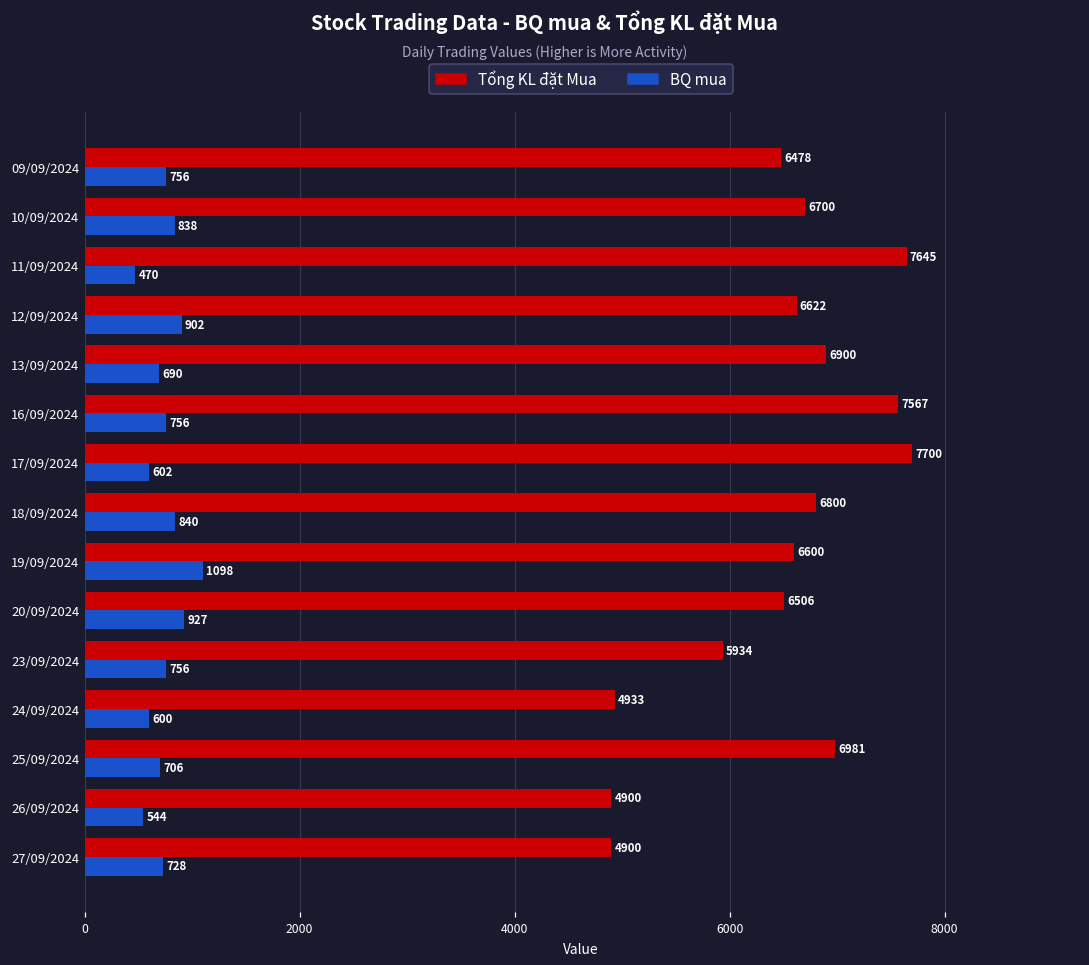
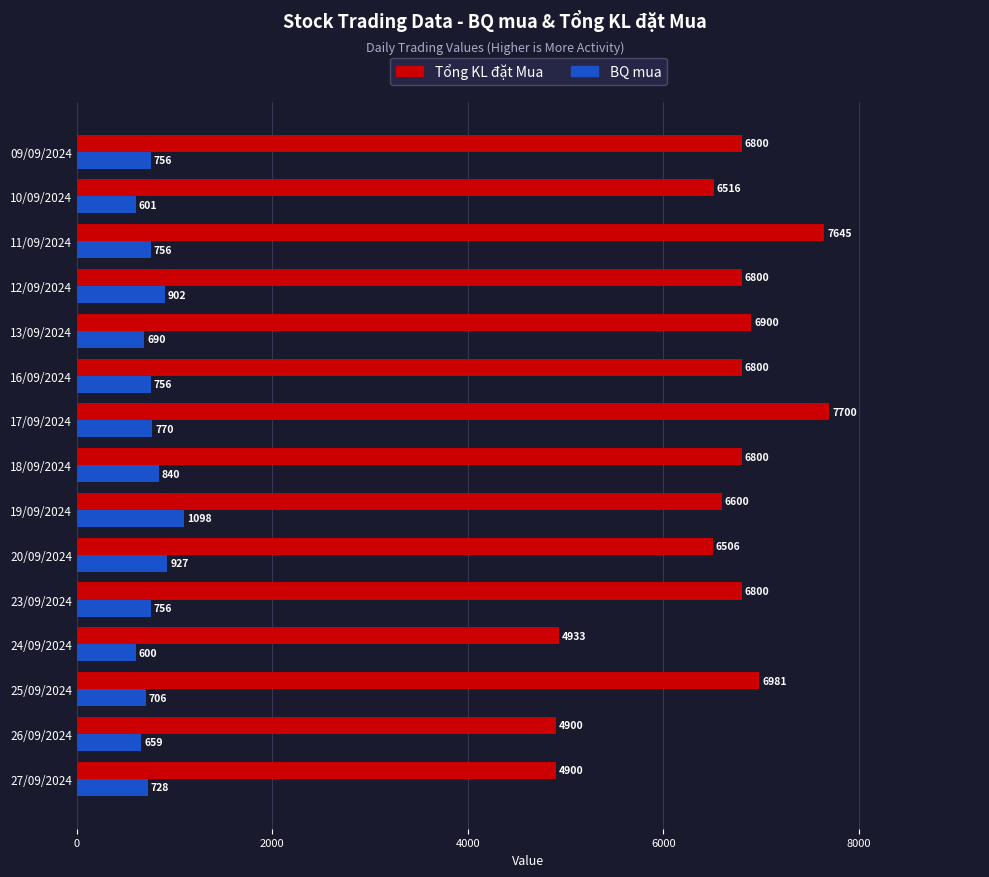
Tổng KL đặt Mua, 09/09/2024: 6478 -> 6800
Tổng KL đặt Mua, 10/09/2024: 6700 -> 6516
BQ mua, 10/09/2024: 838 -> 601
BQ mua, 11/09/2024: 470 -> 756
Tổng KL đặt Mua, 12/09/2024: 6622 -> 6800
Tổng KL đặt Mua, 16/09/2024: 7567 -> 6800
BQ mua, 17/09/2024: 602 -> 770
Tổng KL đặt Mua, 23/09/2024: 5934 -> 6800
BQ mua, 26/09/2024: 544 -> 659
